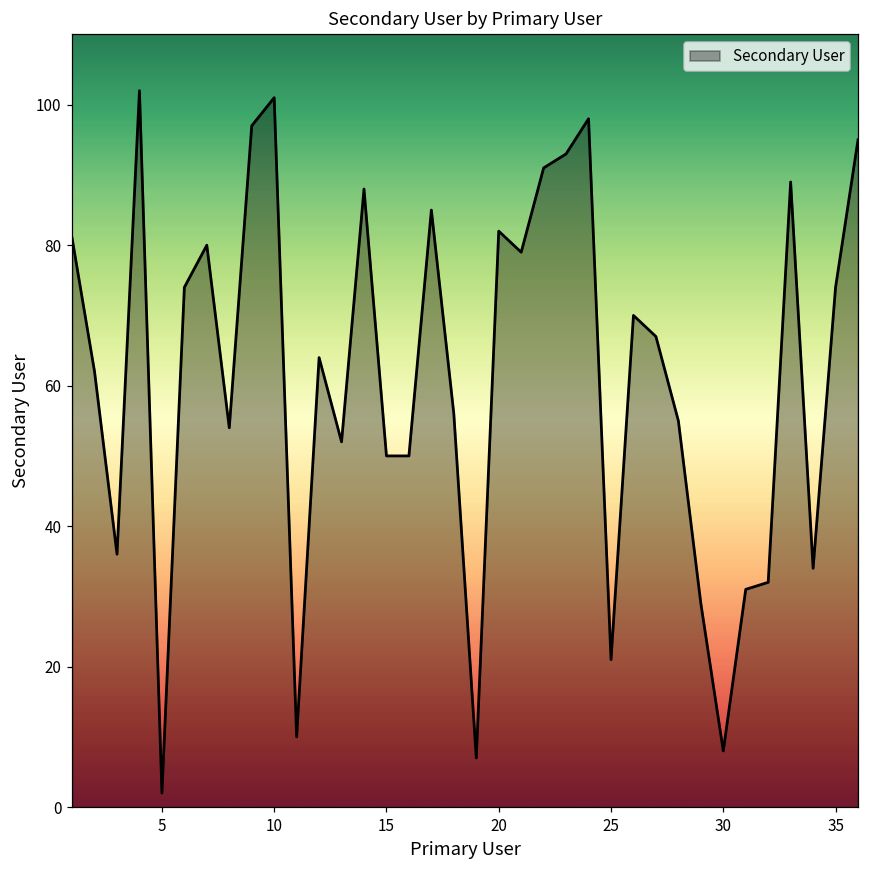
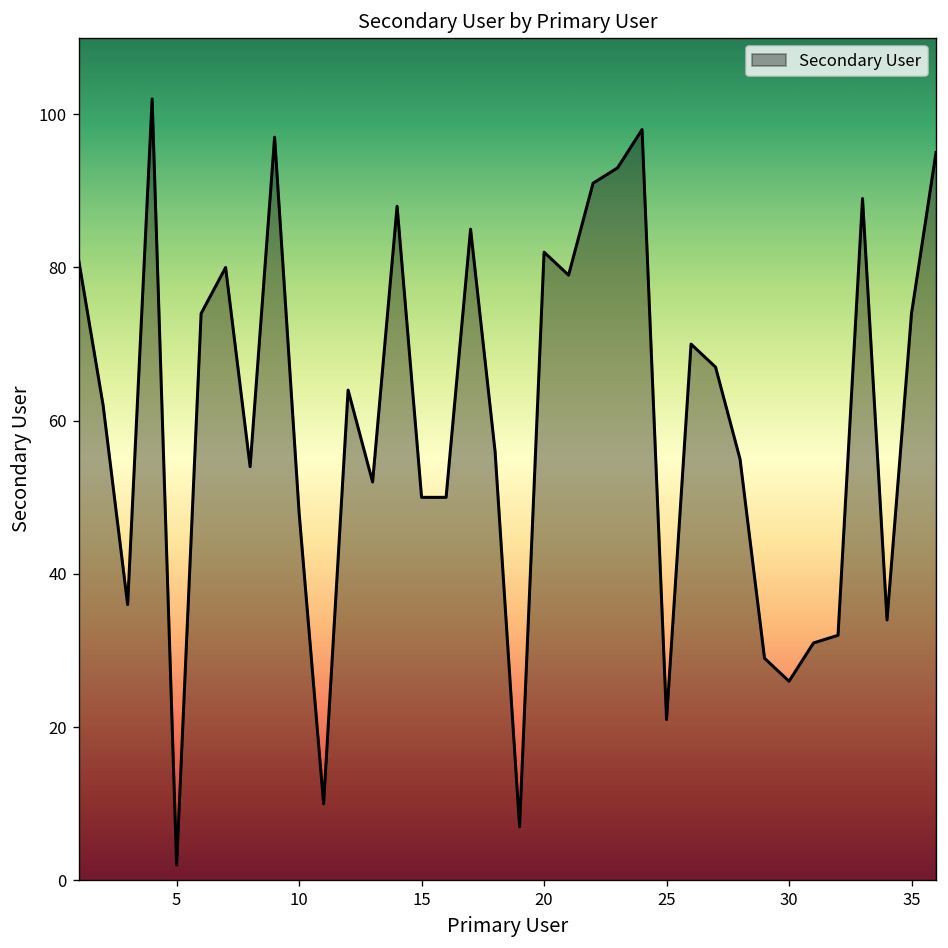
10: 101 -> 48
30: 8 -> 26
